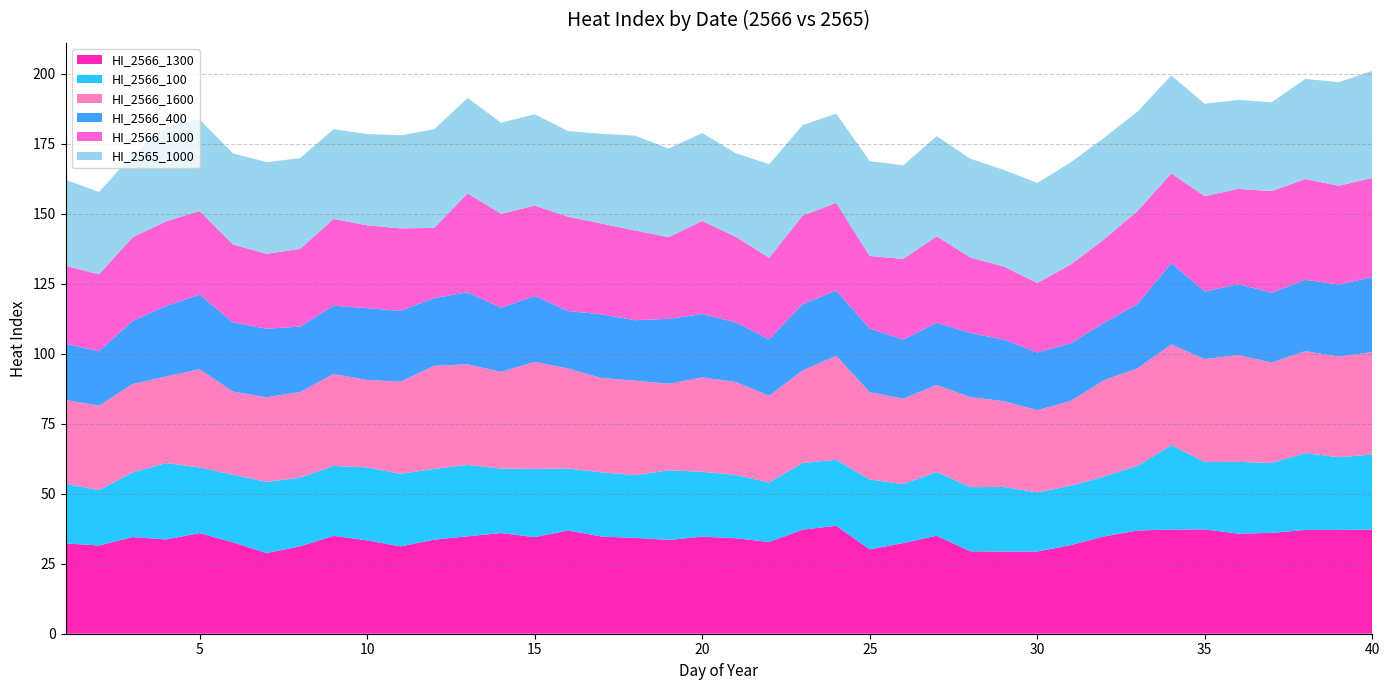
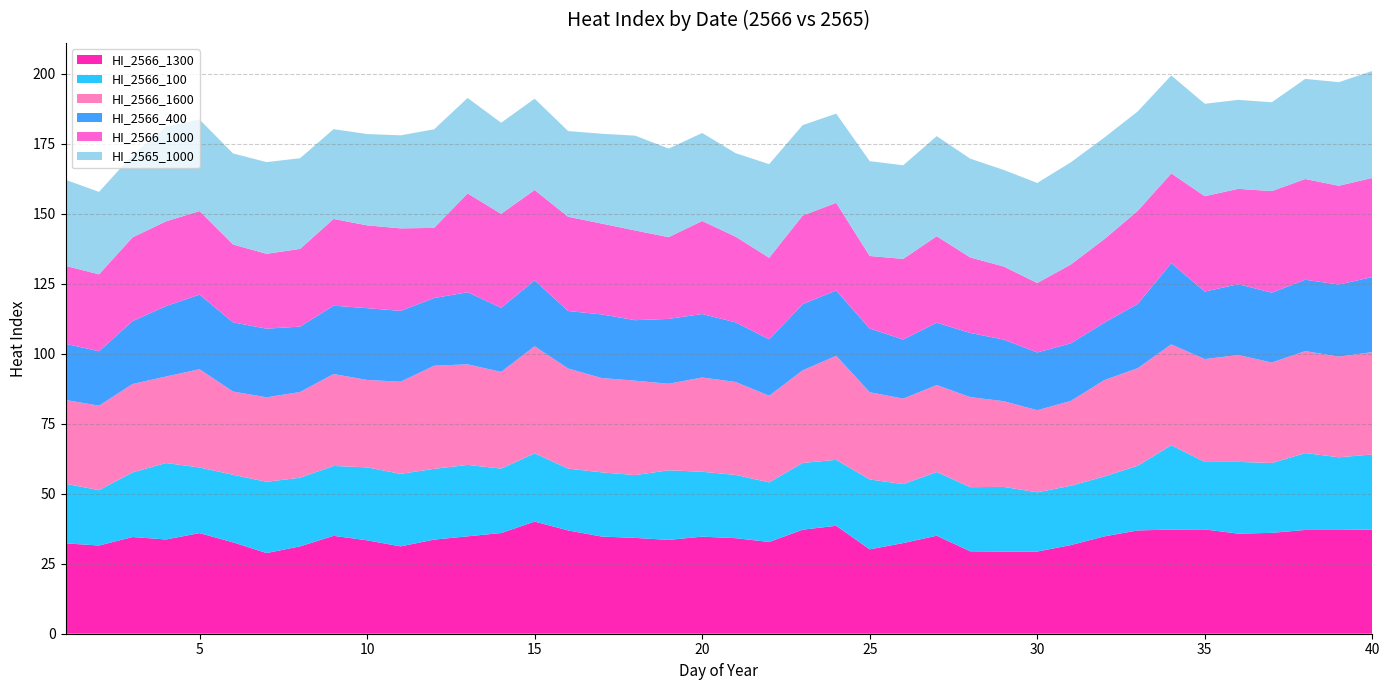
HI_2566_1300, 15: 35 -> 40
